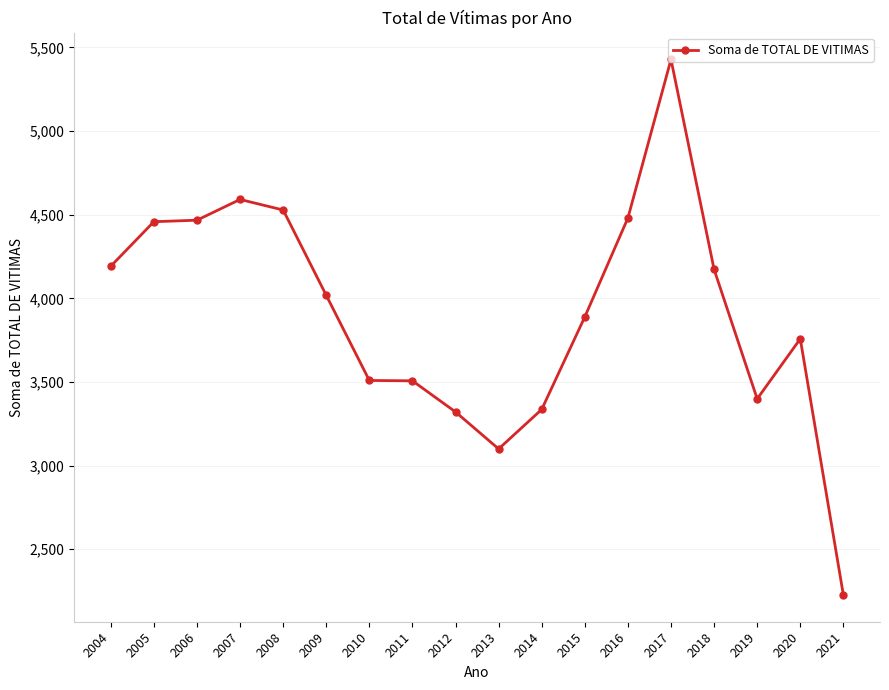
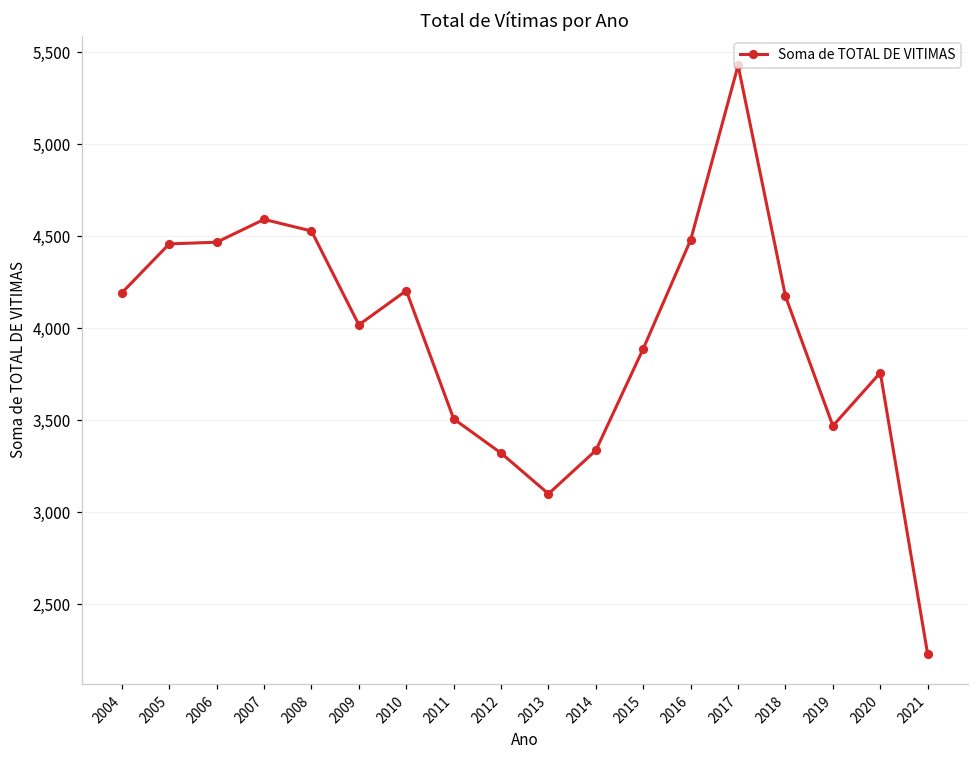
2010: 3,510 -> 4,200
2019: 3,400 -> 3,470
